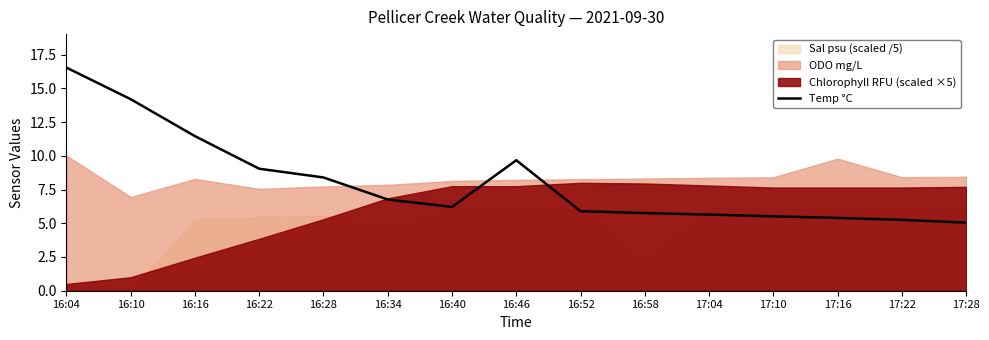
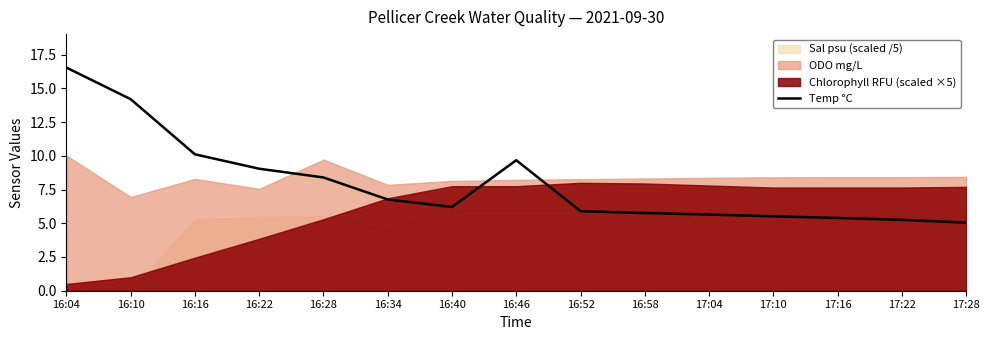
Temp °C, 16:16: 11.5 -> 10.1
ODO mg/L, 16:28: 7.7 -> 9.7
ODO mg/L, 17:16: 9.8 -> 8.4
